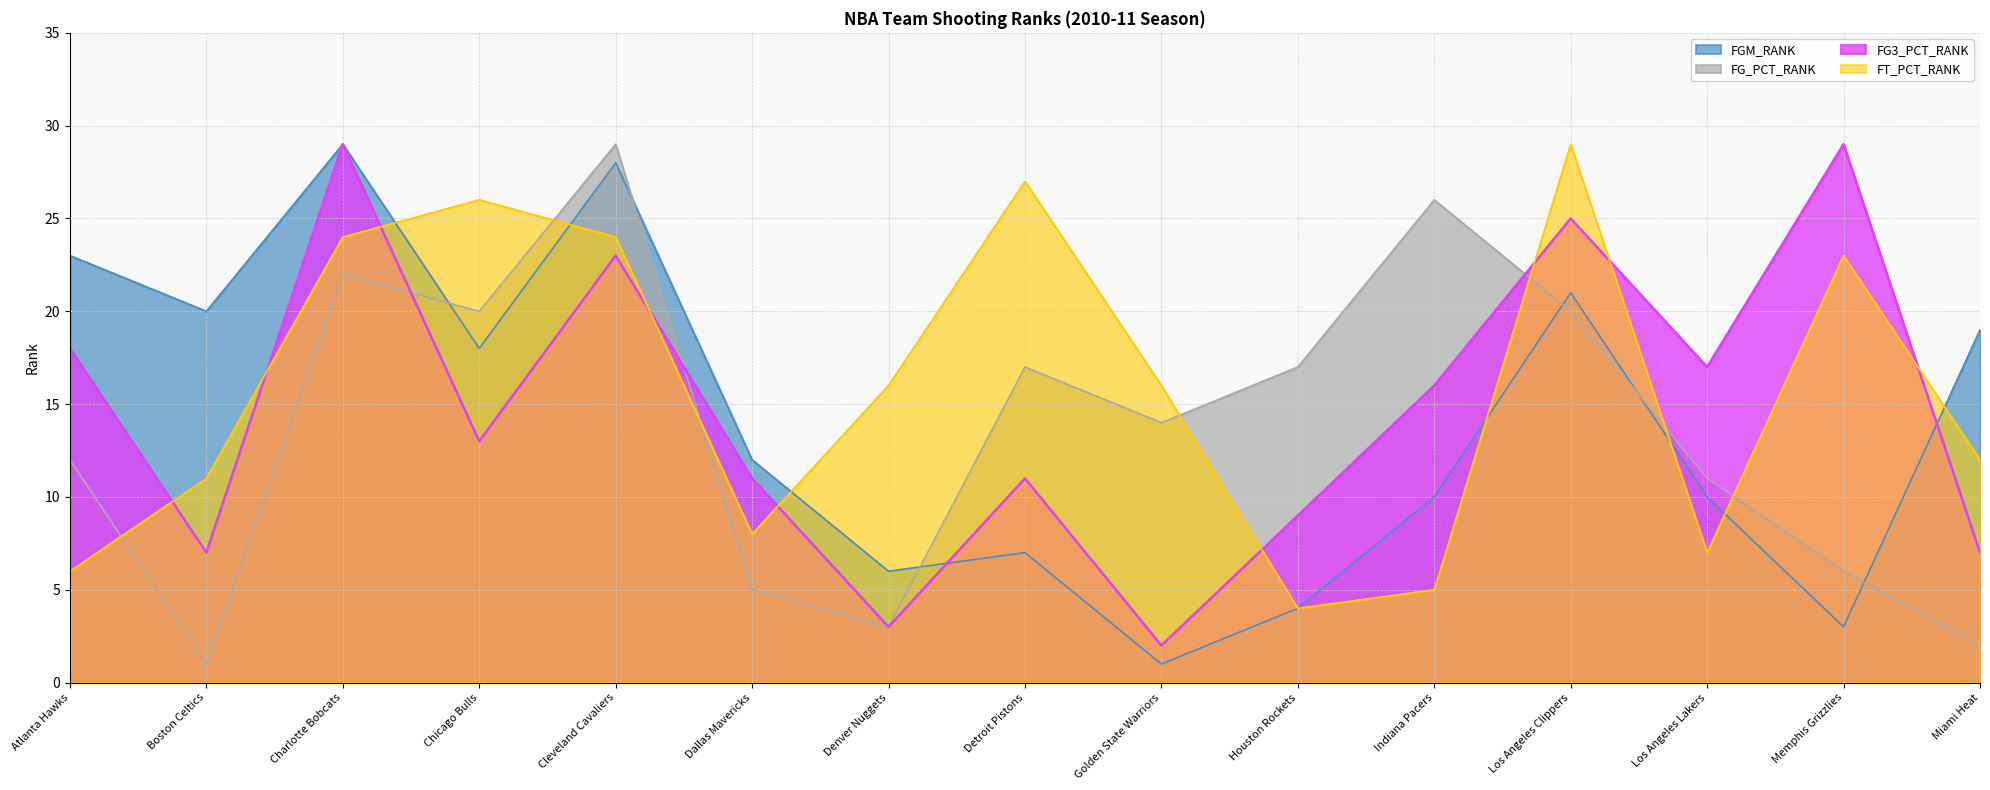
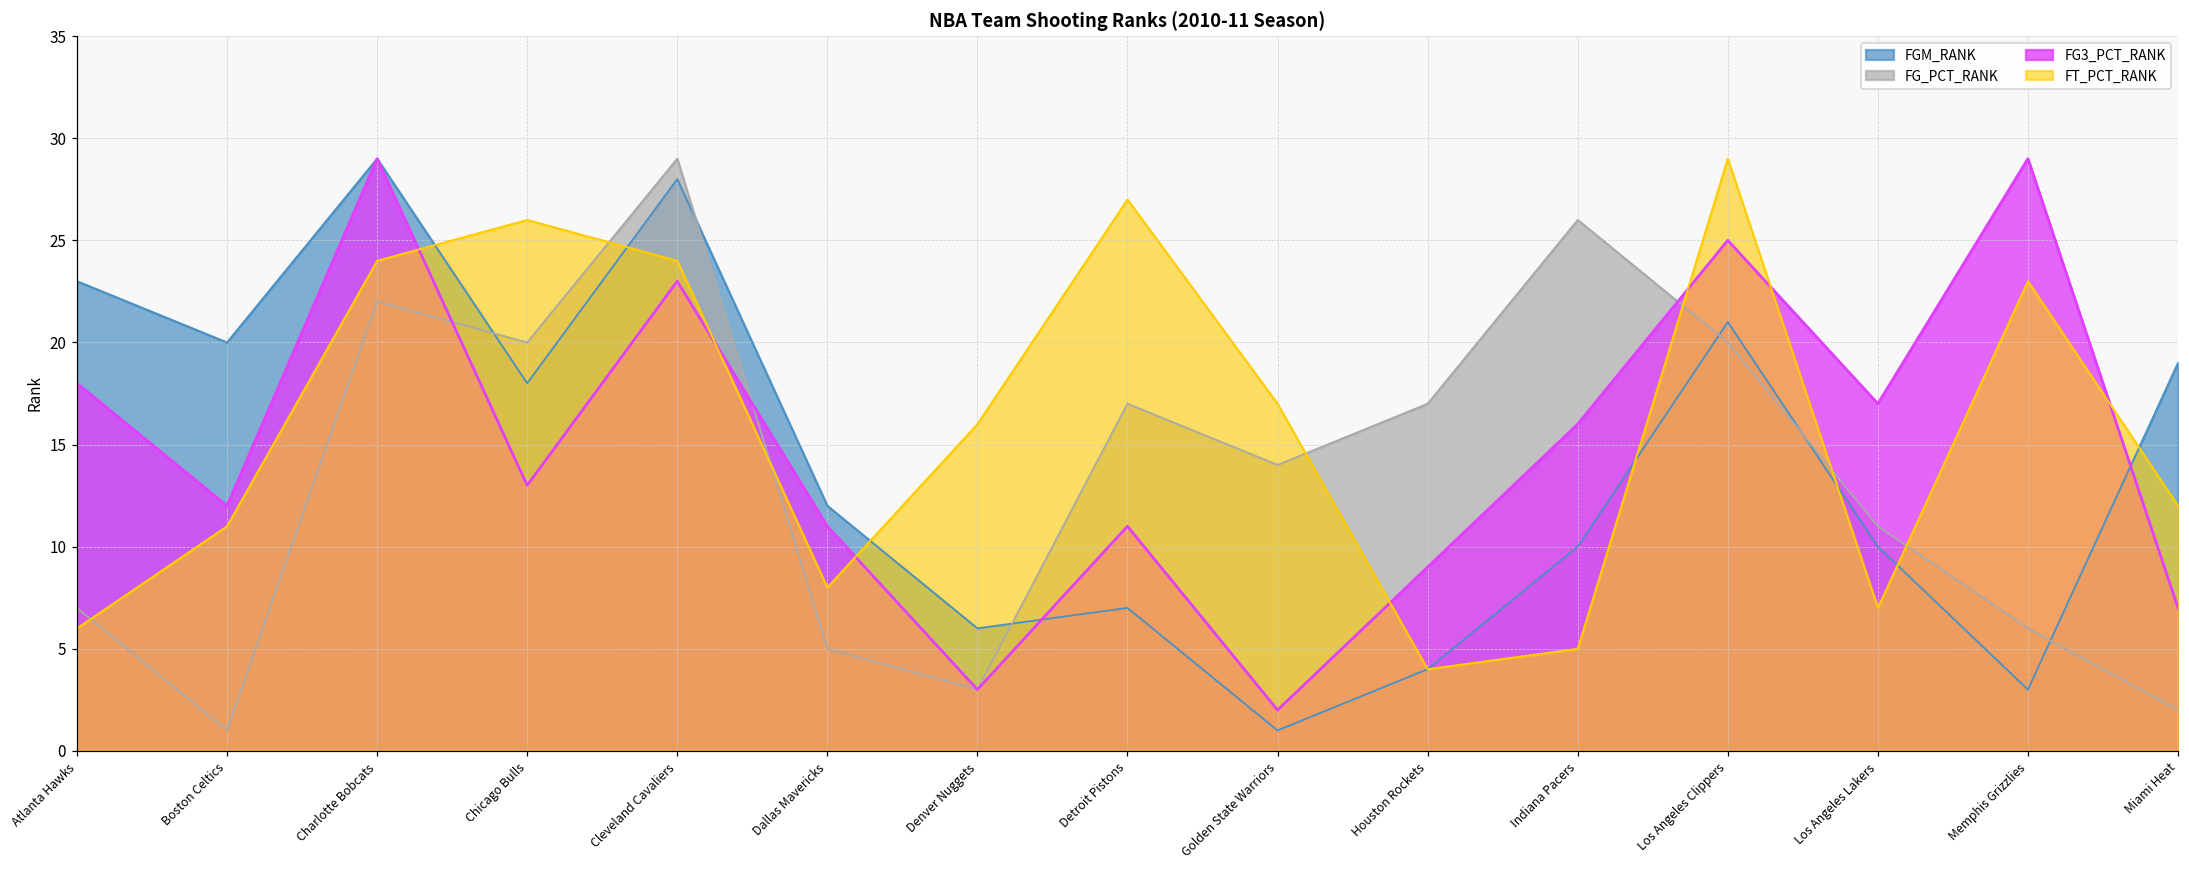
FG_PCT_RANK, Atlanta Hawks: 12 -> 7
FG3_PCT_RANK, Boston Celtics: 7 -> 12
FT_PCT_RANK, Golden State Warriors: 16 -> 17
